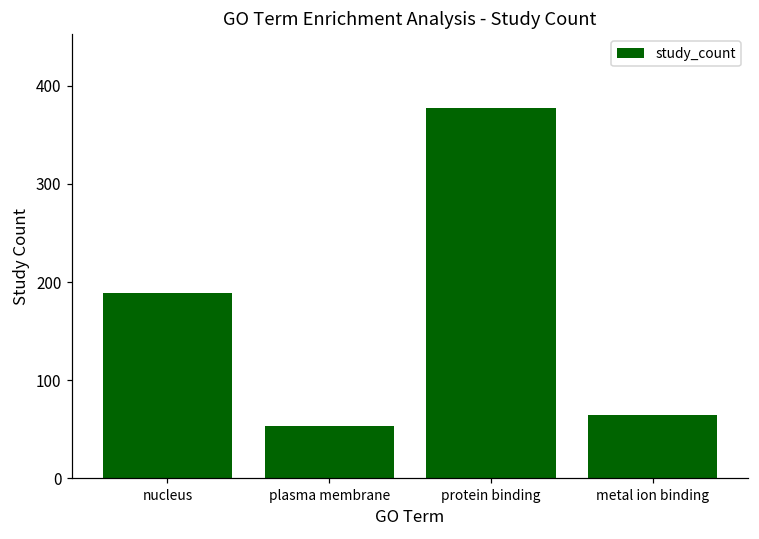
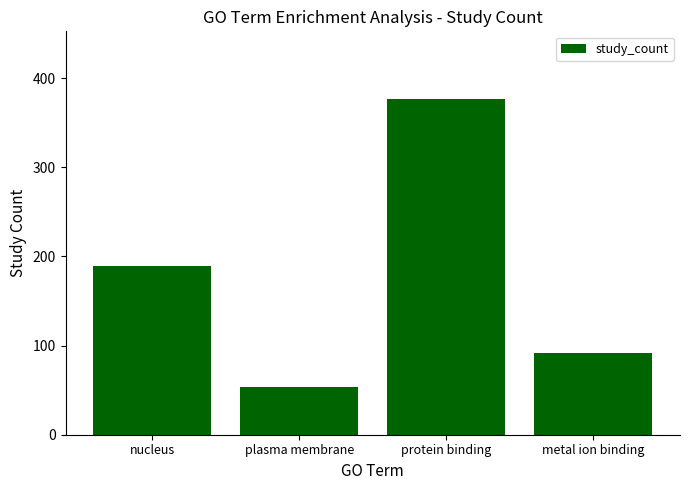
metal ion binding: 60 -> 90
